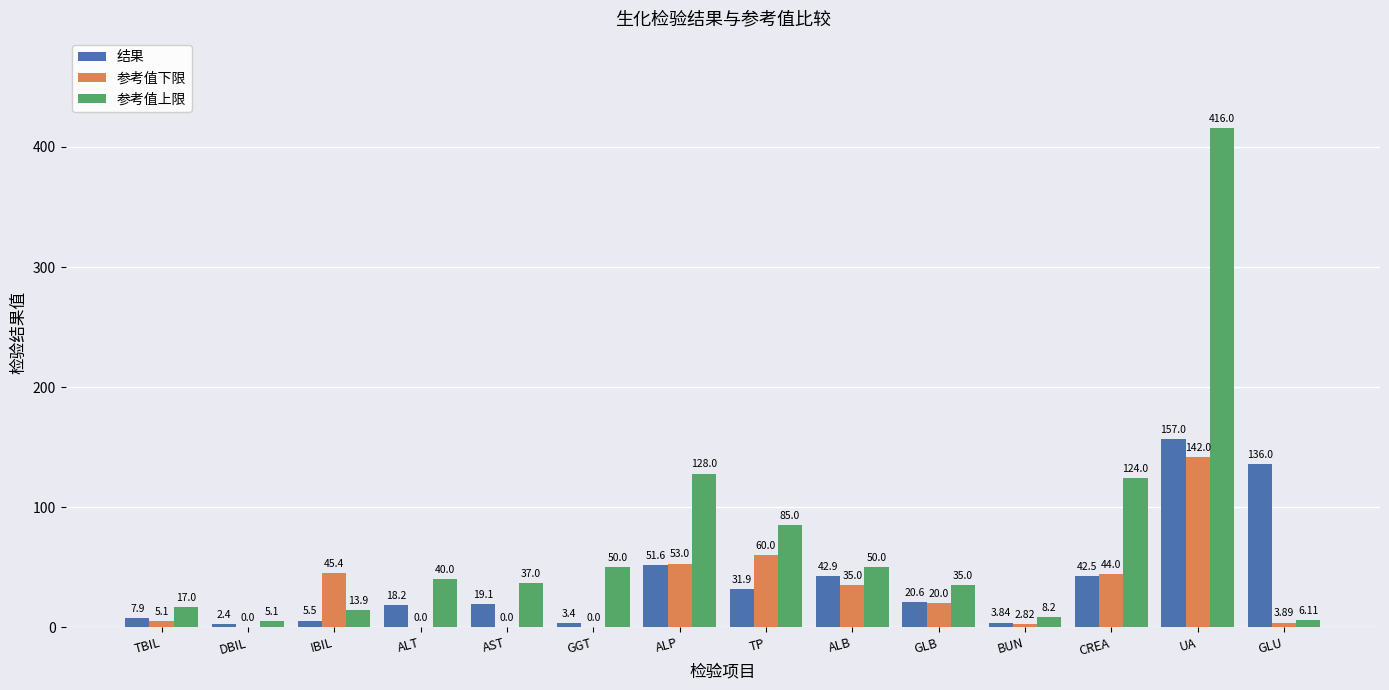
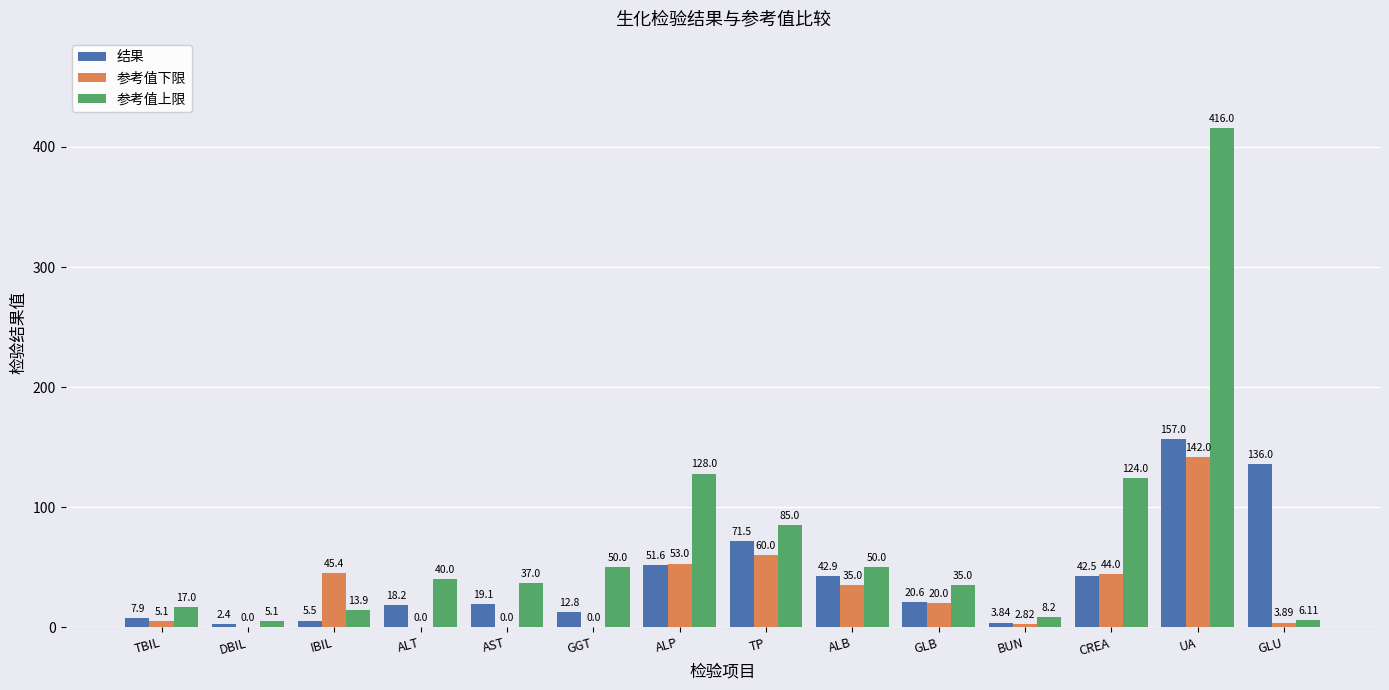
结果, GGT: 3.4 -> 12.8
结果, TP: 31.9 -> 71.5
